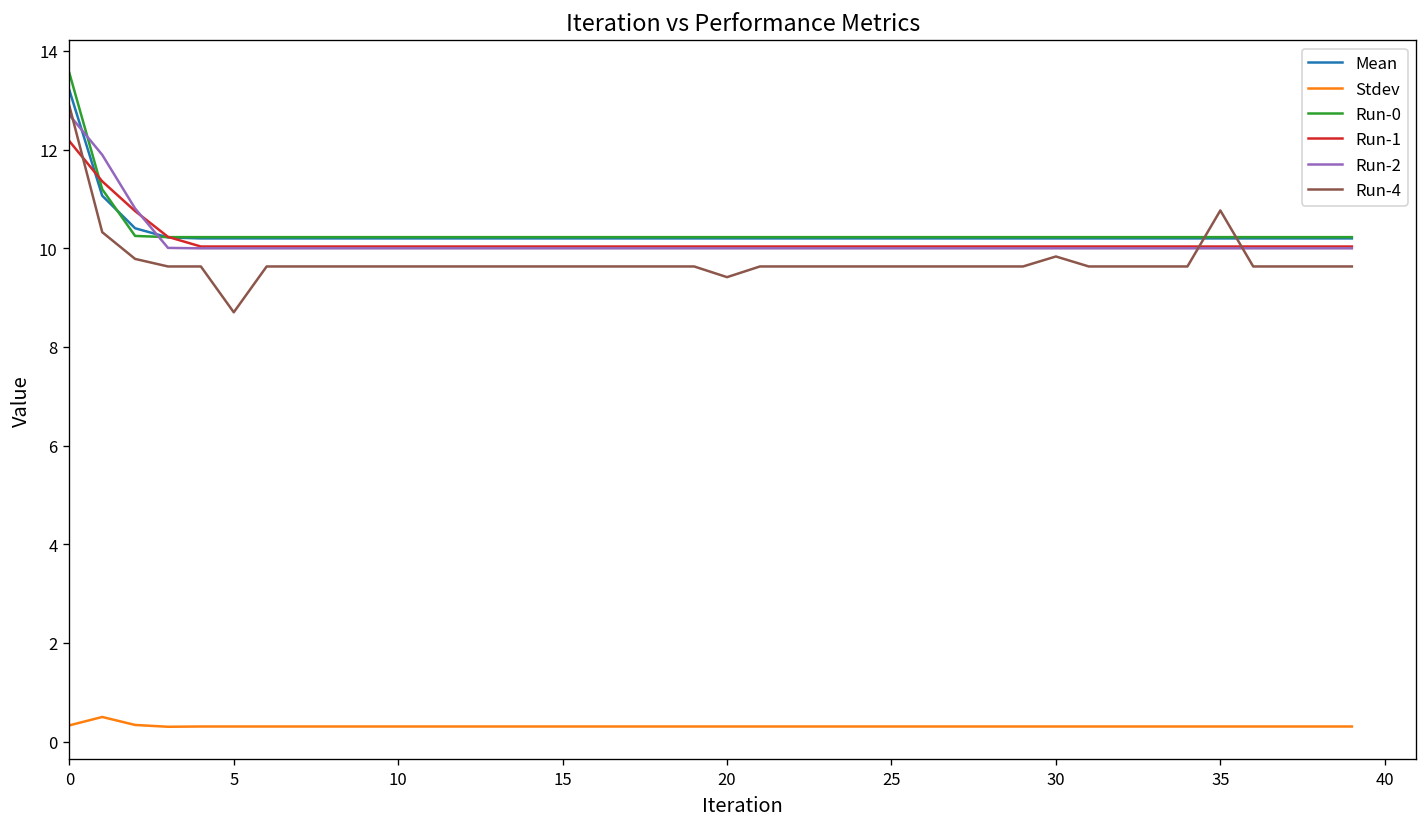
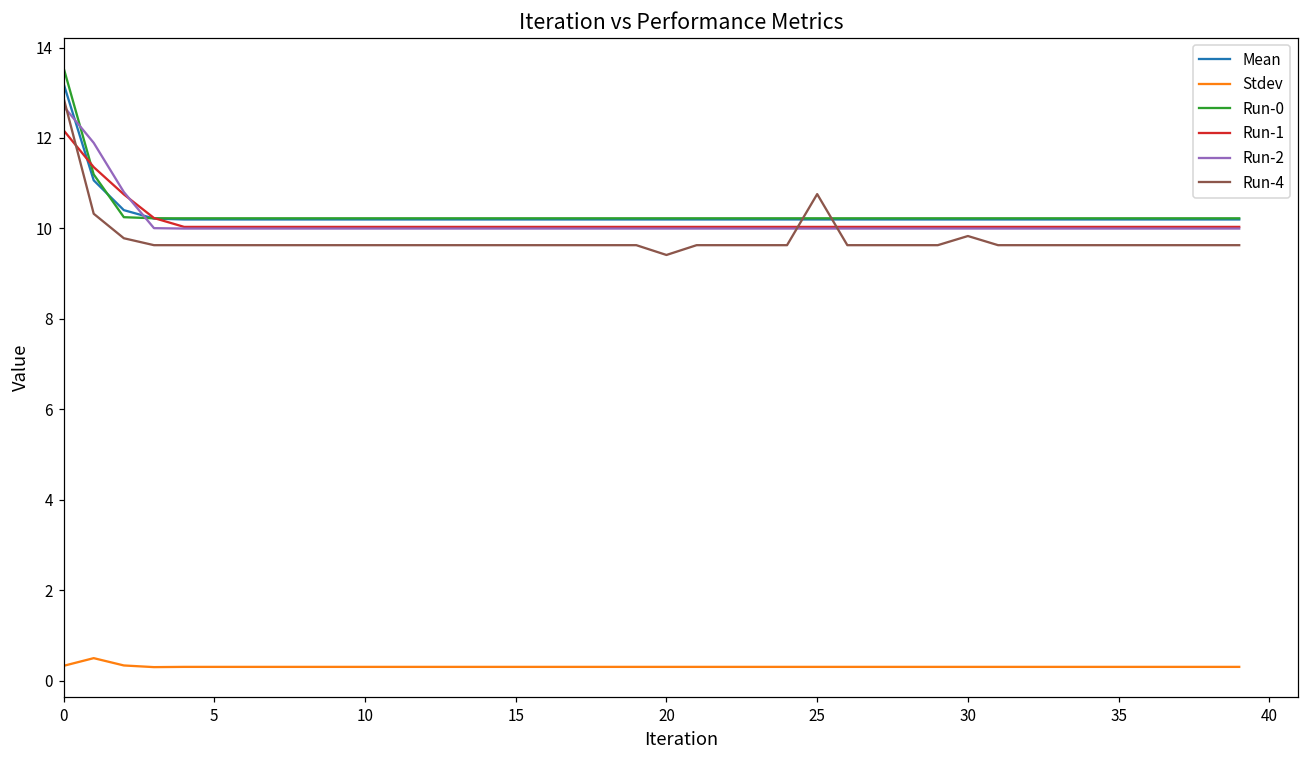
Run-4, 5: 8.7 -> 9.6
Run-4, 25: 9.6 -> 10.8
Run-4, 35: 10.8 -> 9.6
